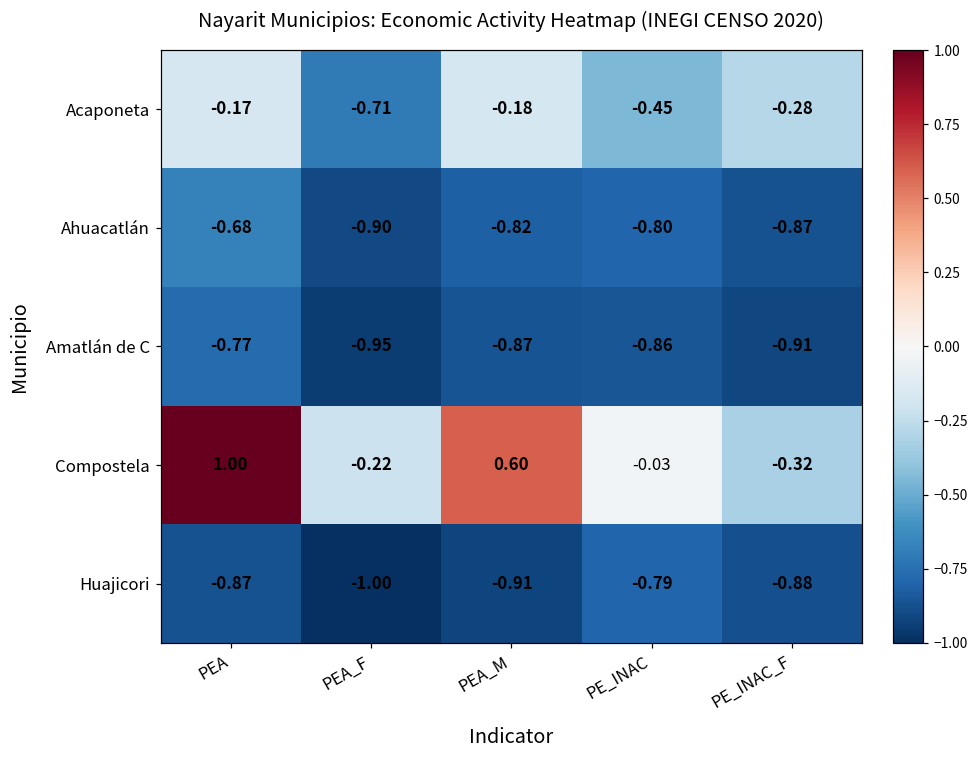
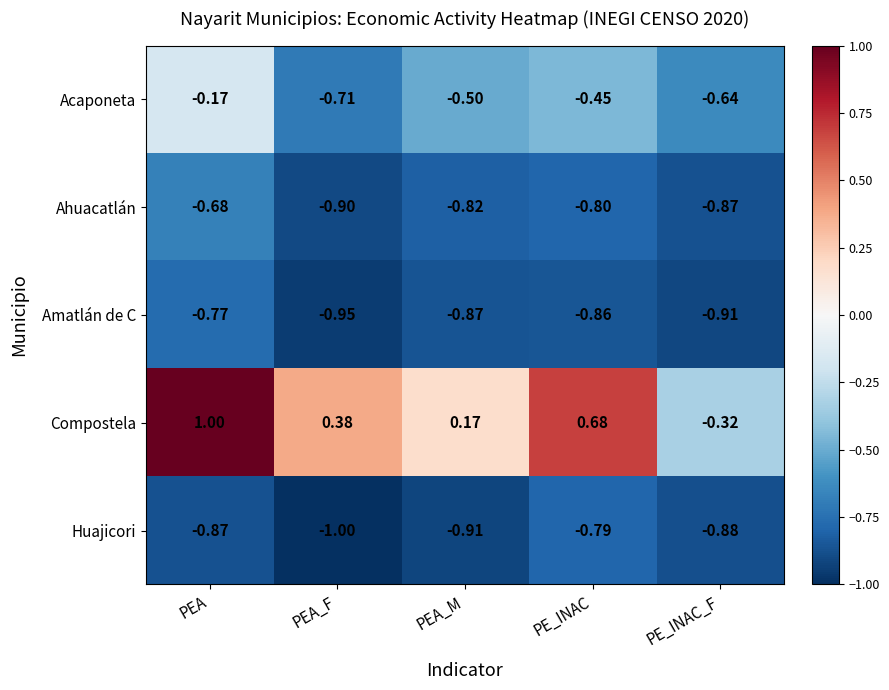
Acaponeta, PEA_M: -0.18 -> -0.50
Acaponeta, PE_INAC_F: -0.28 -> -0.64
Compostela, PEA_F: -0.22 -> 0.38
Compostela, PEA_M: 0.60 -> 0.17
Compostela, PE_INAC: -0.03 -> 0.68
